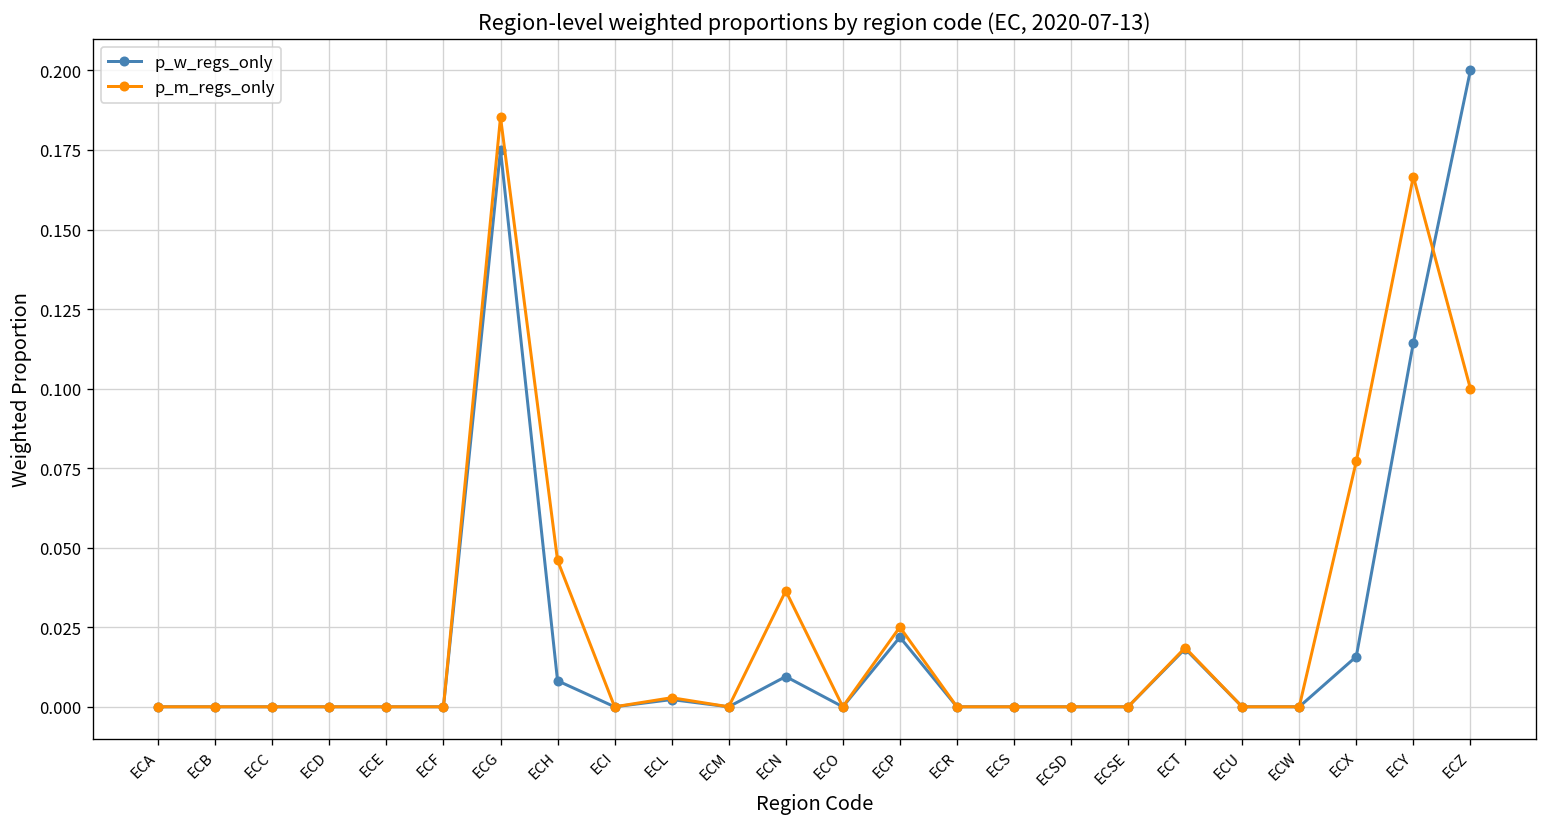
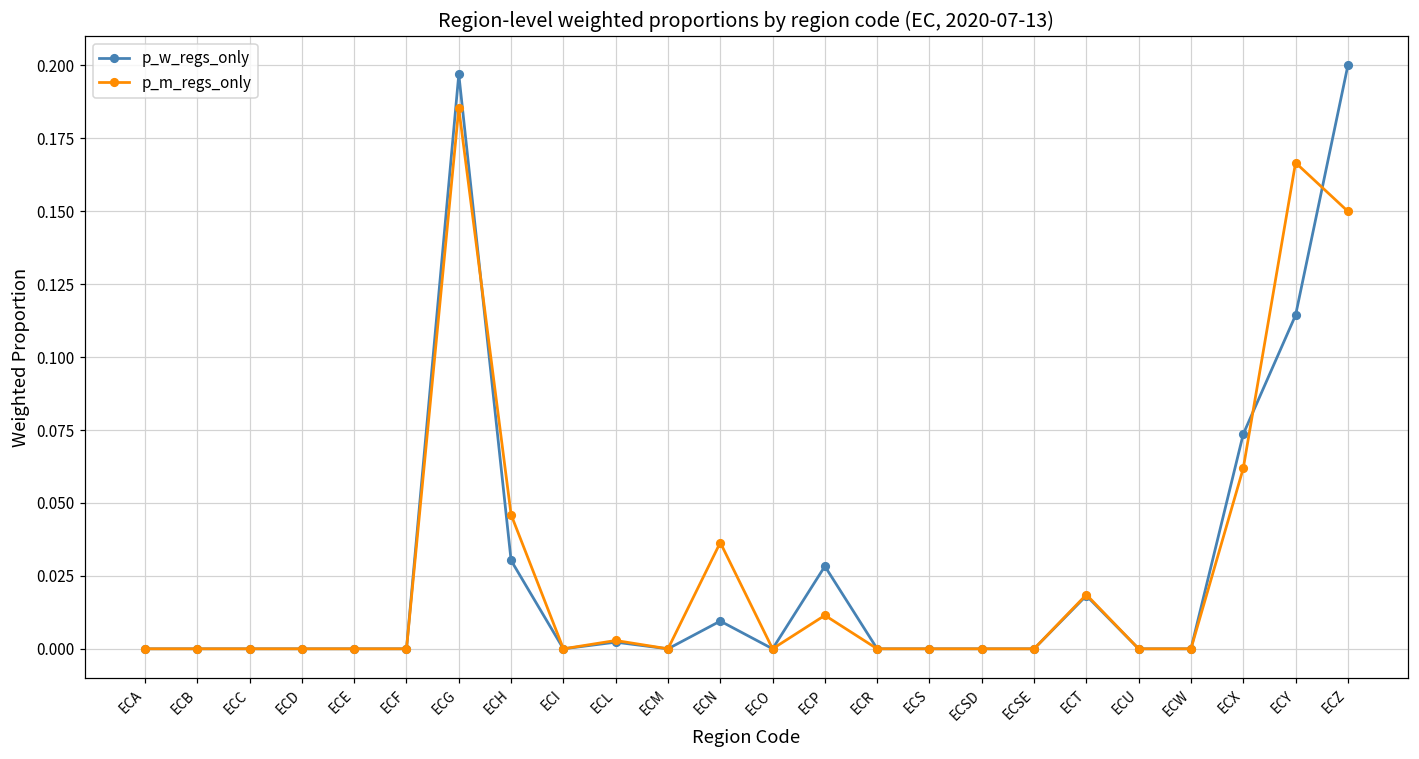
p_w_regs_only, ECG: 0.175 -> 0.197
p_w_regs_only, ECH: 0.008 -> 0.030
p_w_regs_only, ECP: 0.022 -> 0.028
p_m_regs_only, ECP: 0.025 -> 0.011
p_w_regs_only, ECX: 0.016 -> 0.074
p_m_regs_only, ECX: 0.077 -> 0.062
p_m_regs_only, ECZ: 0.10 -> 0.15
